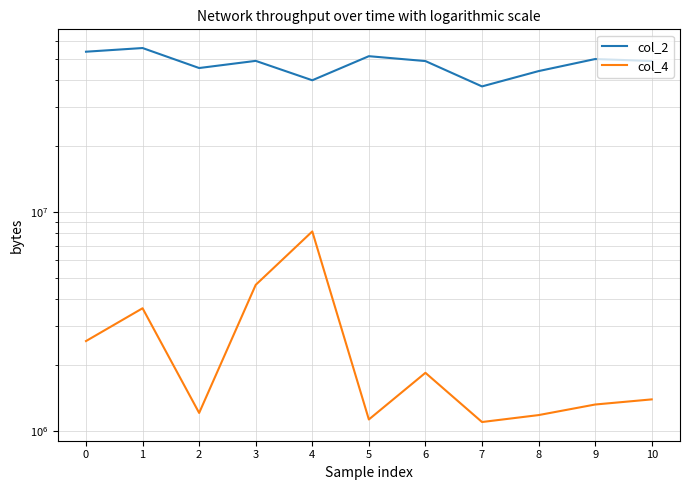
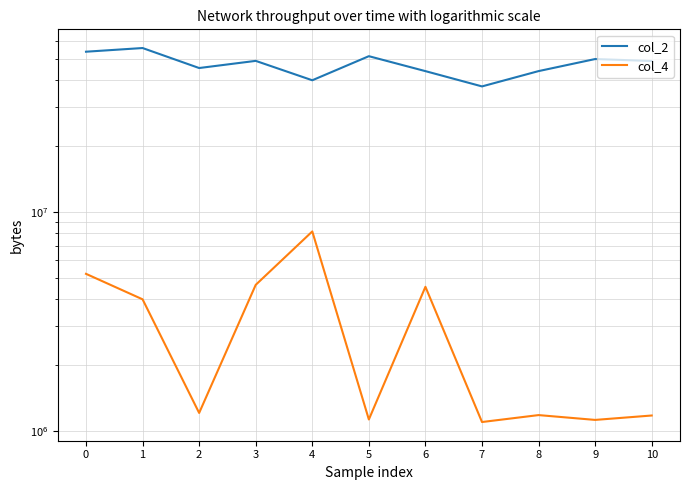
col_4, 0: 2600000 -> 5200000
col_4, 1: 3600000 -> 4000000
col_2, 6: 49000000 -> 44000000
col_4, 6: 1800000 -> 4600000
col_4, 9: 1300000 -> 1100000
col_4, 10: 1400000 -> 1200000
